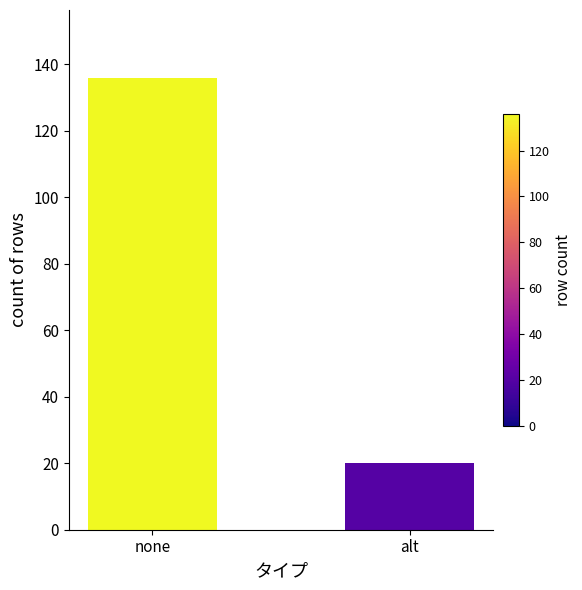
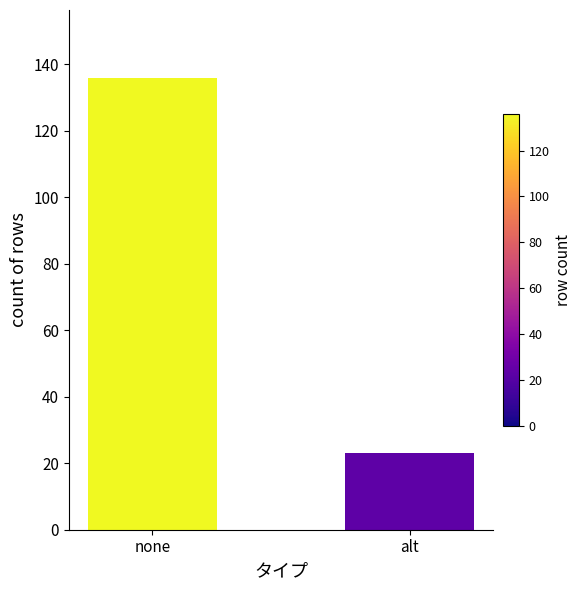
alt: 20 -> 23
